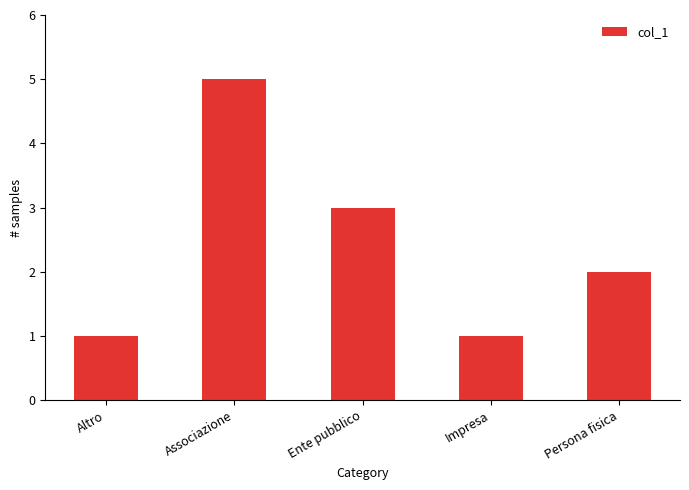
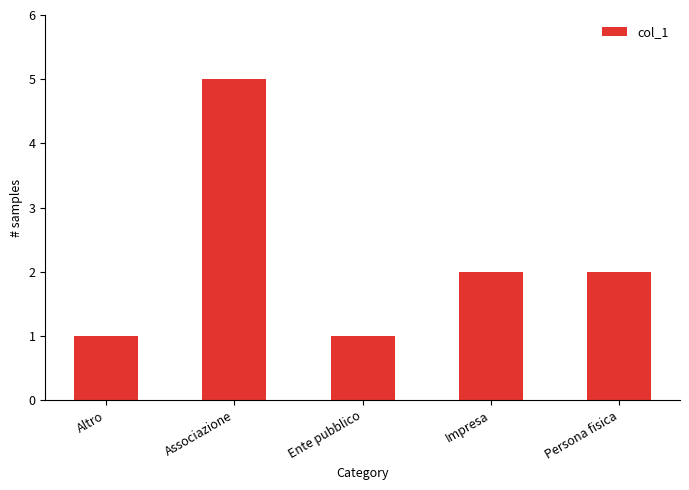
Ente pubblico: 3 -> 1
Impresa: 1 -> 2
